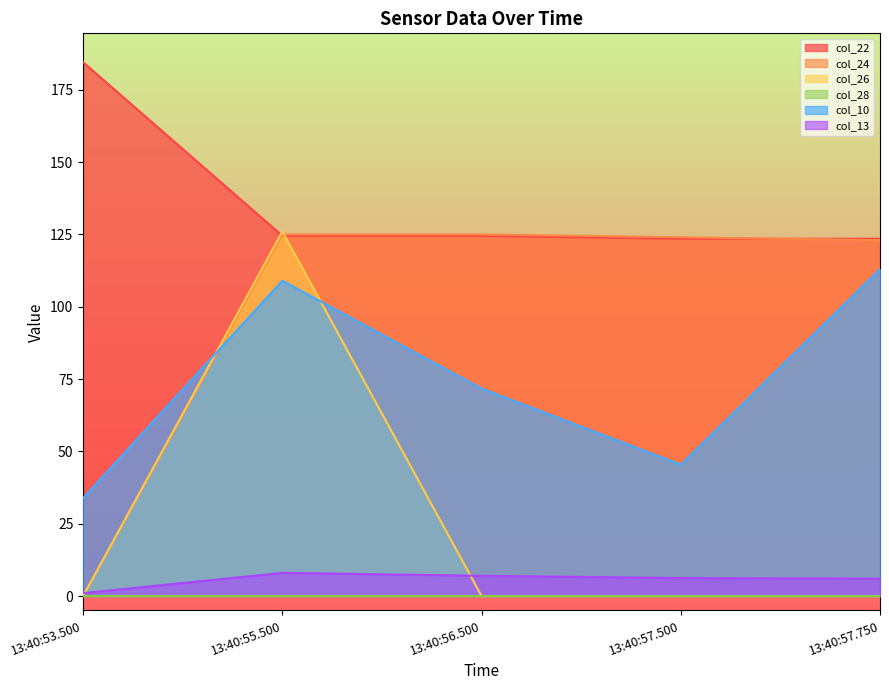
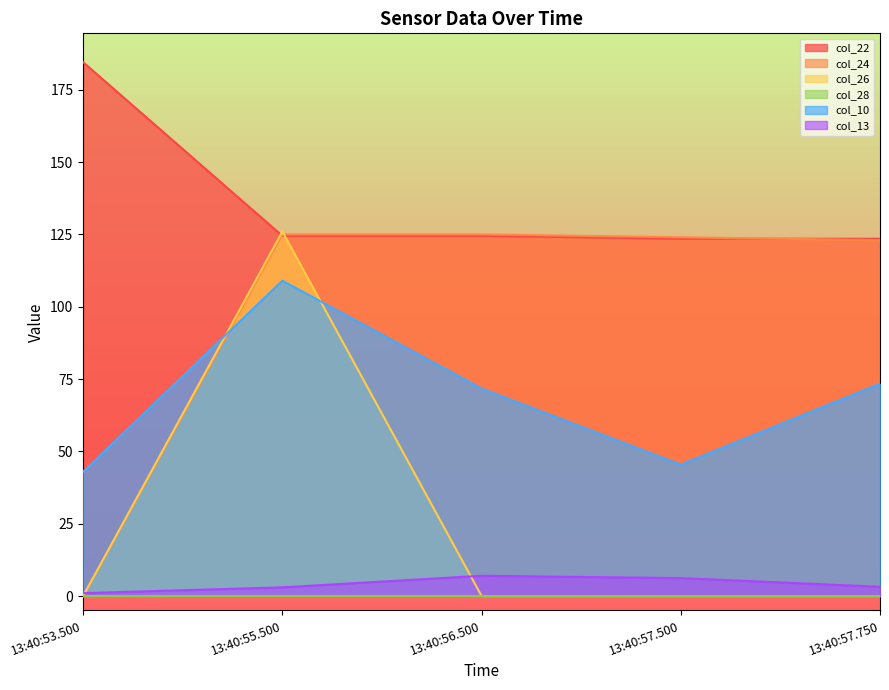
col_10, 13:40:53.500: 34 -> 43
col_13, 13:40:55.500: 8 -> 3
col_10, 13:40:57.750: 113 -> 73
col_13, 13:40:57.750: 6 -> 3
